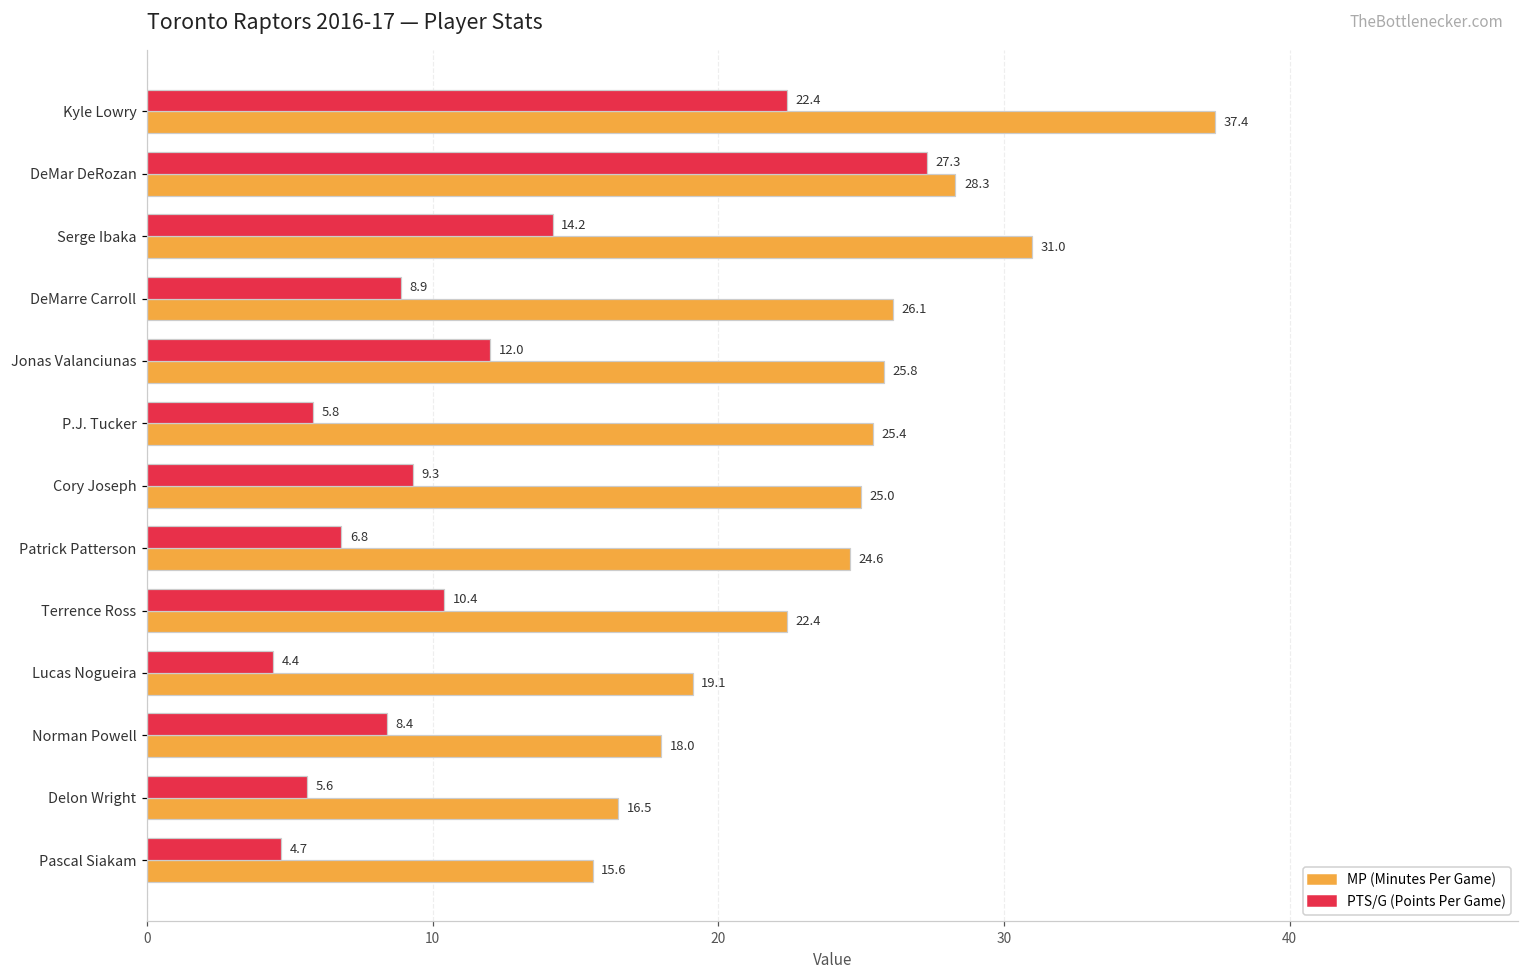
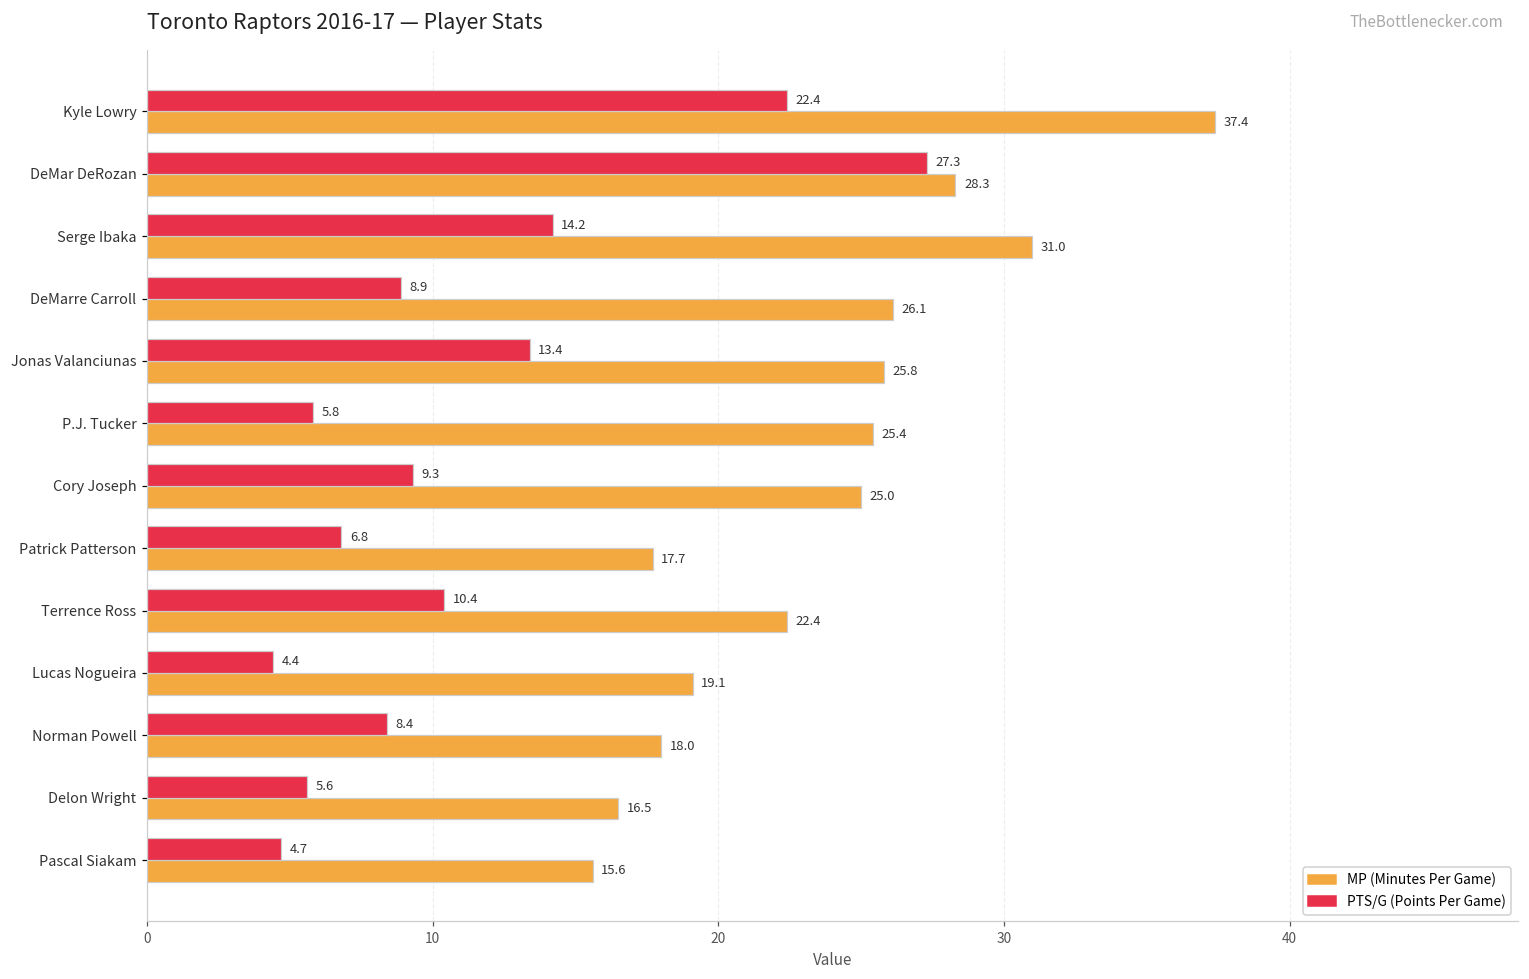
PTS/G (Points Per Game), Jonas Valanciunas: 12.0 -> 13.4
MP (Minutes Per Game), Patrick Patterson: 24.6 -> 17.7
